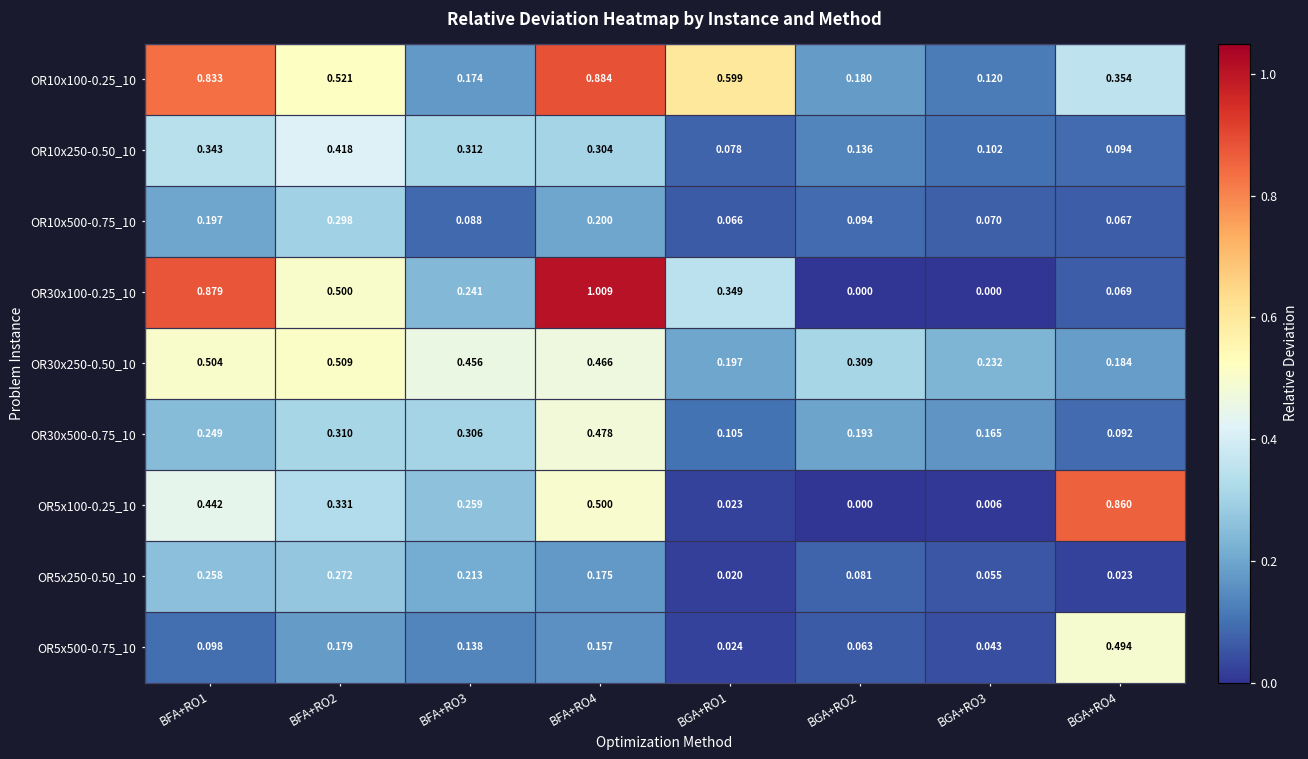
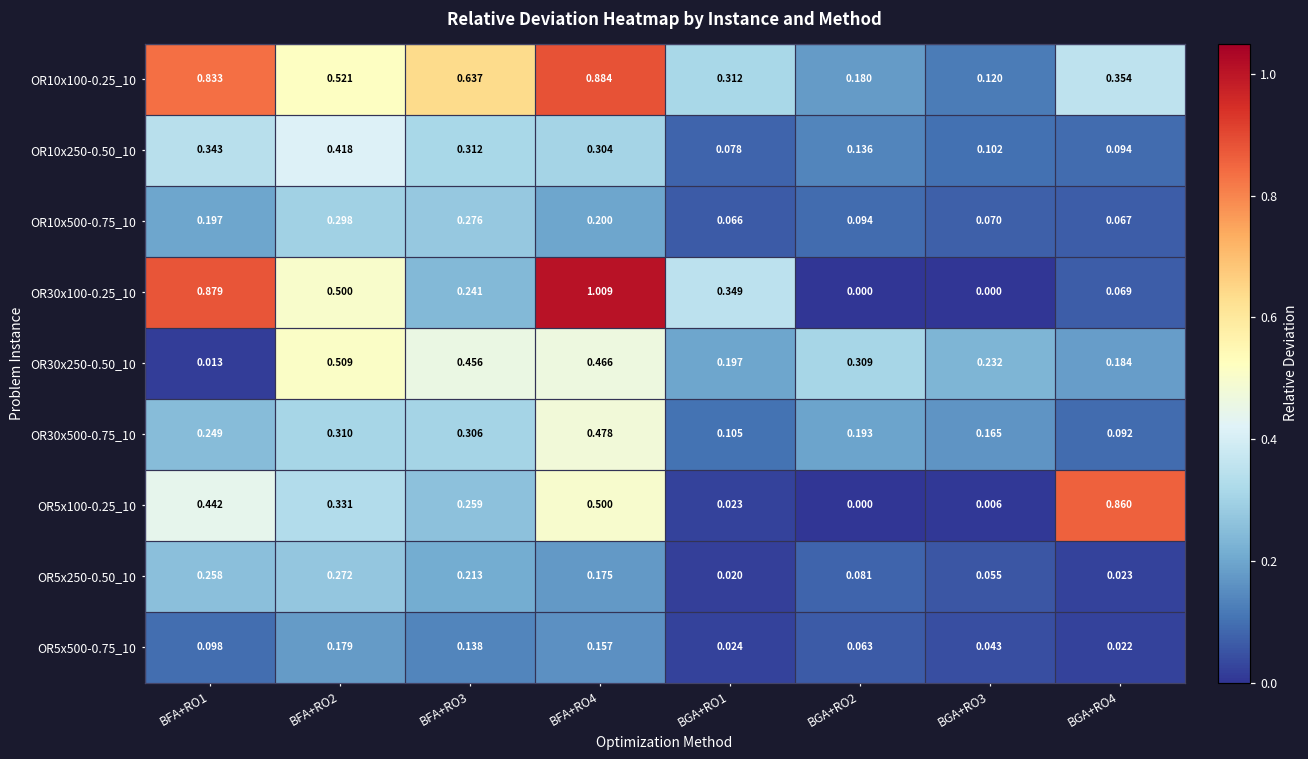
OR10x100-0.25_10, BFA+RO3: 0.174 -> 0.637
OR10x100-0.25_10, BGA+RO1: 0.599 -> 0.312
OR10x500-0.75_10, BFA+RO3: 0.088 -> 0.276
OR30x250-0.50_10, BFA+RO1: 0.504 -> 0.013
OR5x500-0.75_10, BGA+RO4: 0.494 -> 0.022
